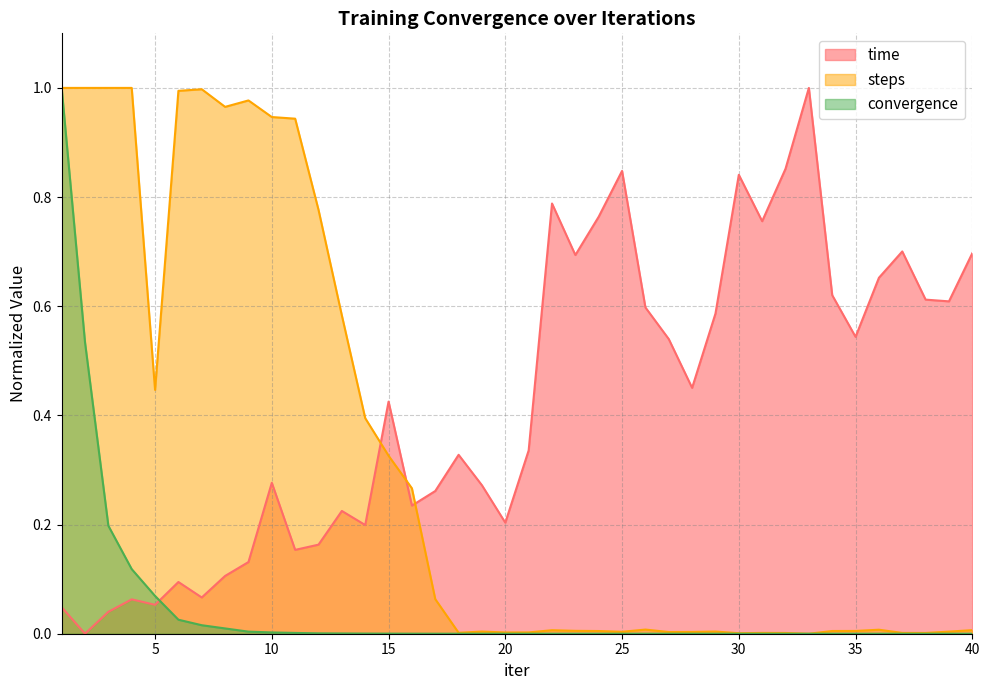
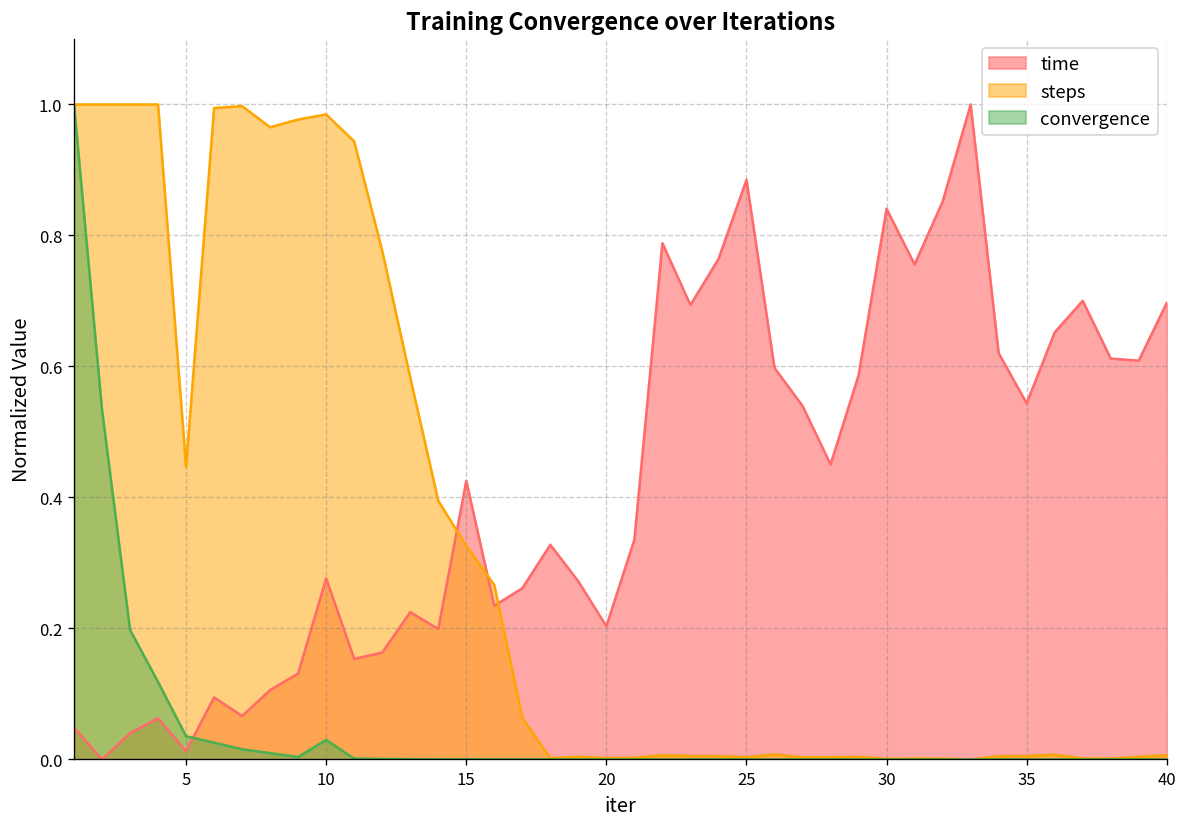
time, 5: 0.05 -> 0.01
convergence, 5: 0.07 -> 0.04
steps, 10: 0.95 -> 0.98
convergence, 10: 0.00 -> 0.03
time, 25: 0.85 -> 0.89
